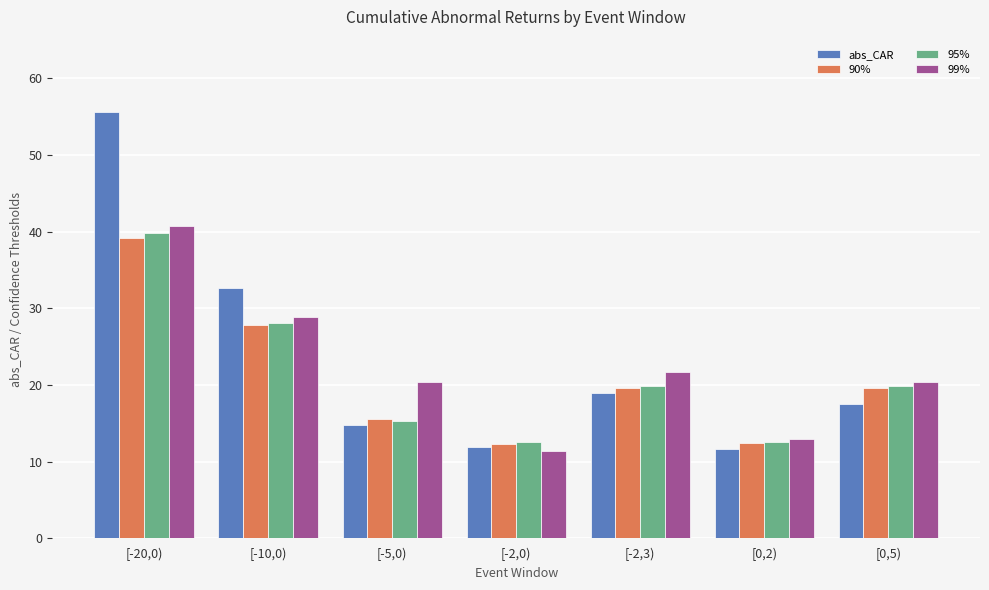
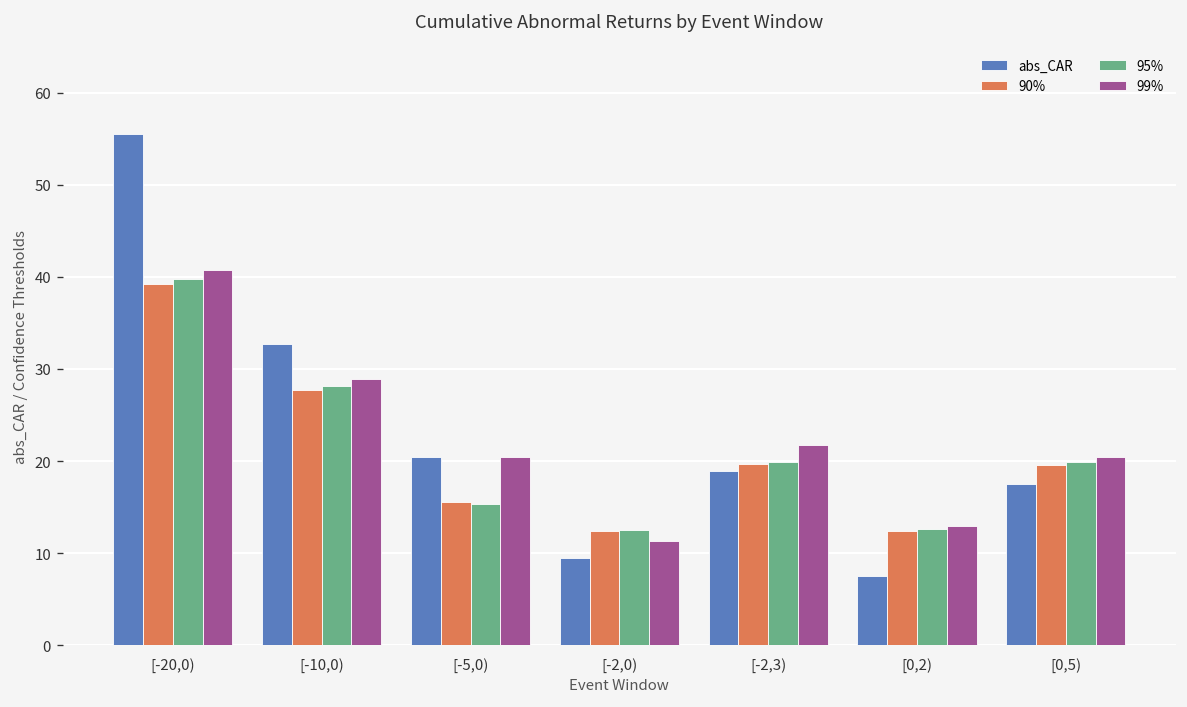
abs_CAR, [-5,0): 15 -> 20
abs_CAR, [-2,0): 12 -> 9
abs_CAR, [0,2): 12 -> 7
